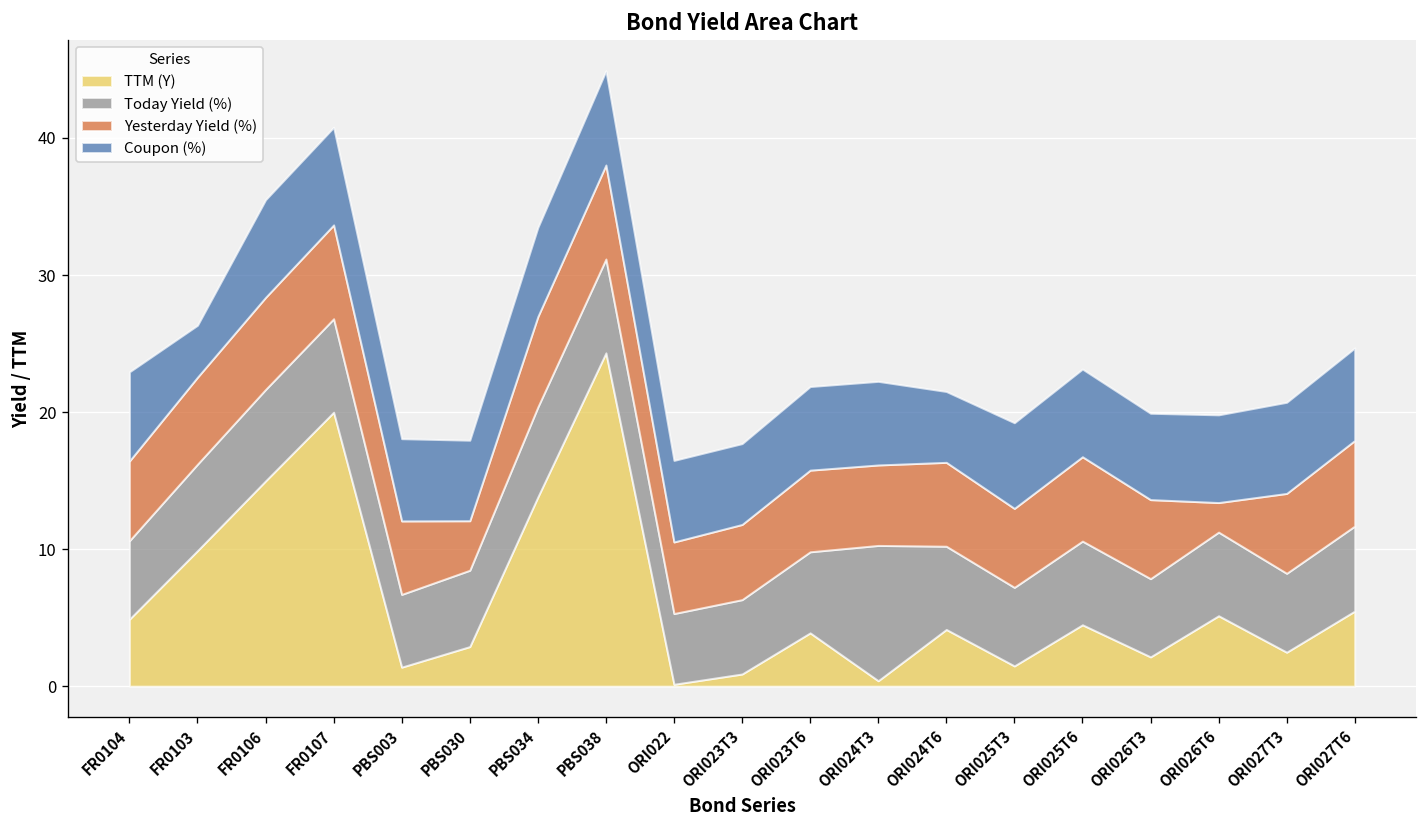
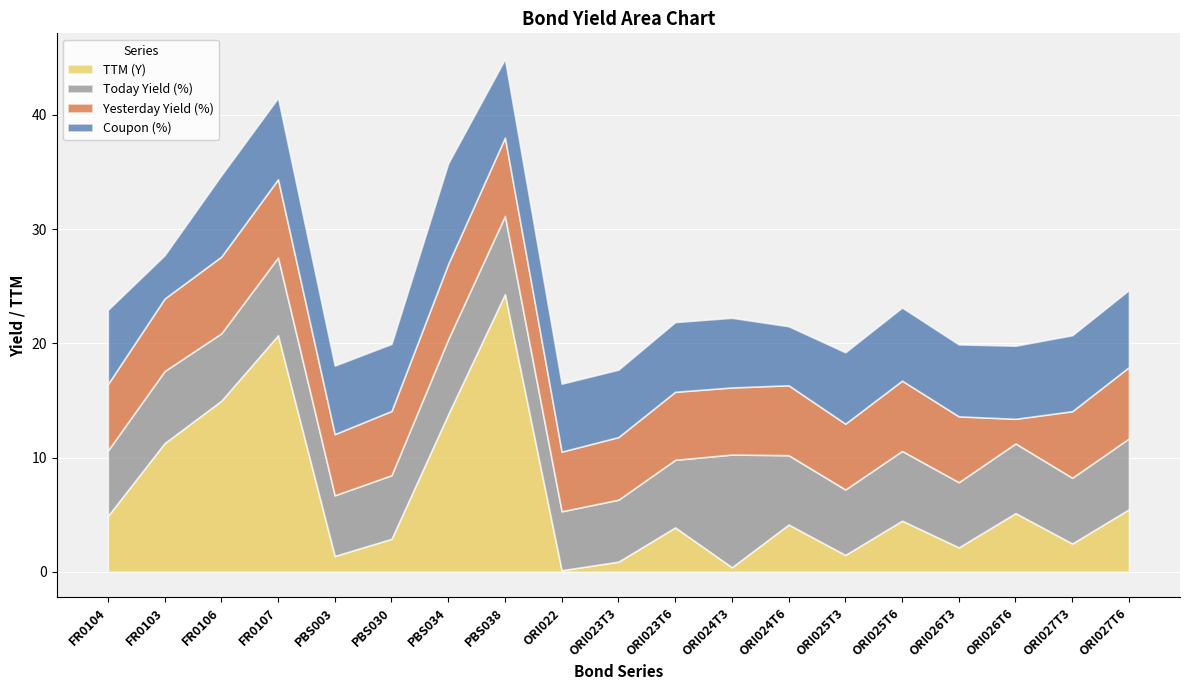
TTM (Y), FR0103: 9.9 -> 11.3
Today Yield (%), FR0106: 6.7 -> 5.9
TTM (Y), FR0107: 20.0 -> 20.7
Yesterday Yield (%), PBS030: 3.6 -> 5.6
Coupon (%), PBS034: 6.5 -> 8.8
